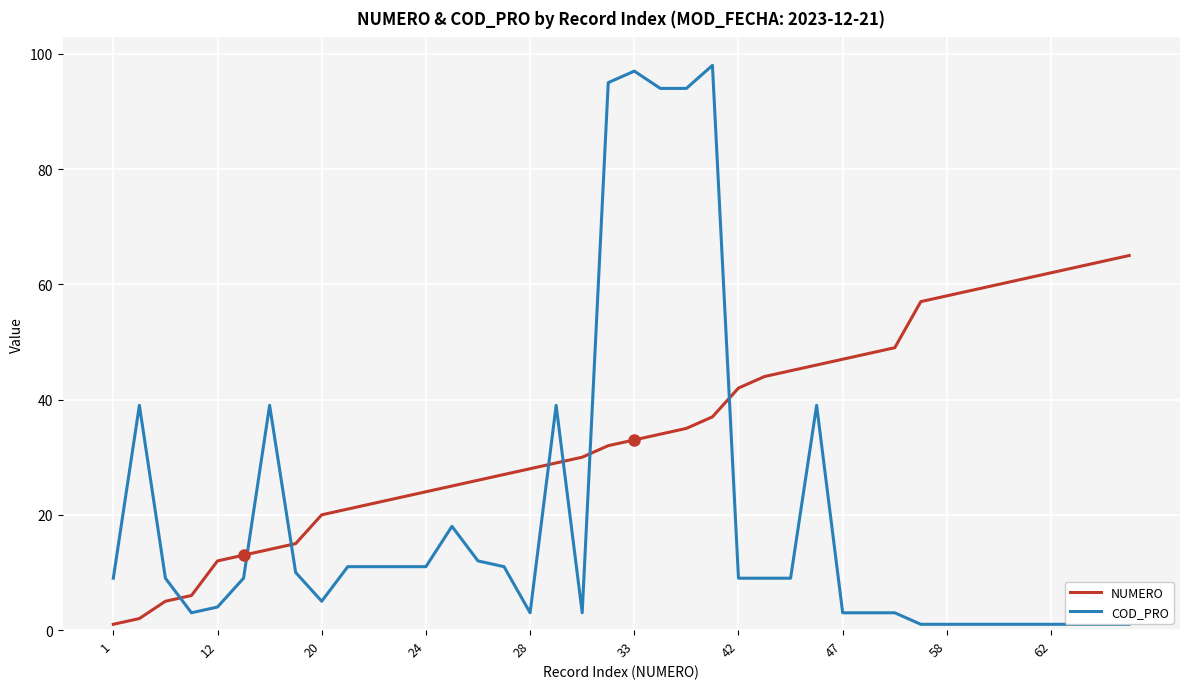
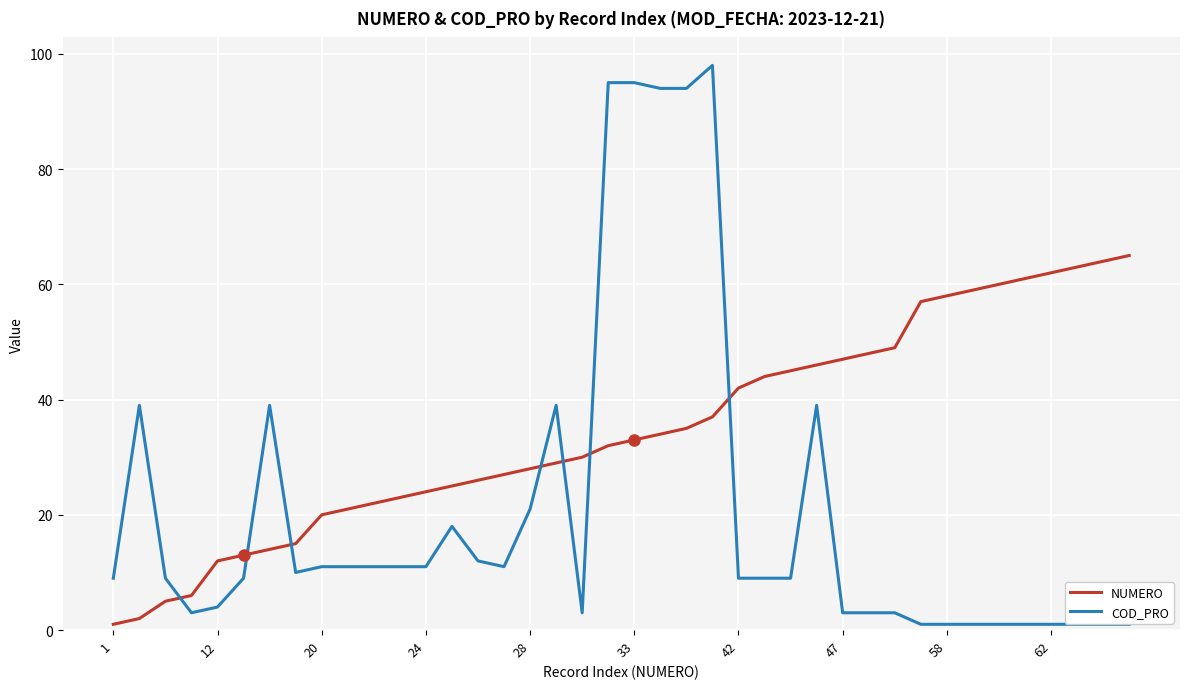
COD_PRO, 20: 5 -> 11
COD_PRO, 28: 3 -> 21
COD_PRO, 33: 97 -> 95
